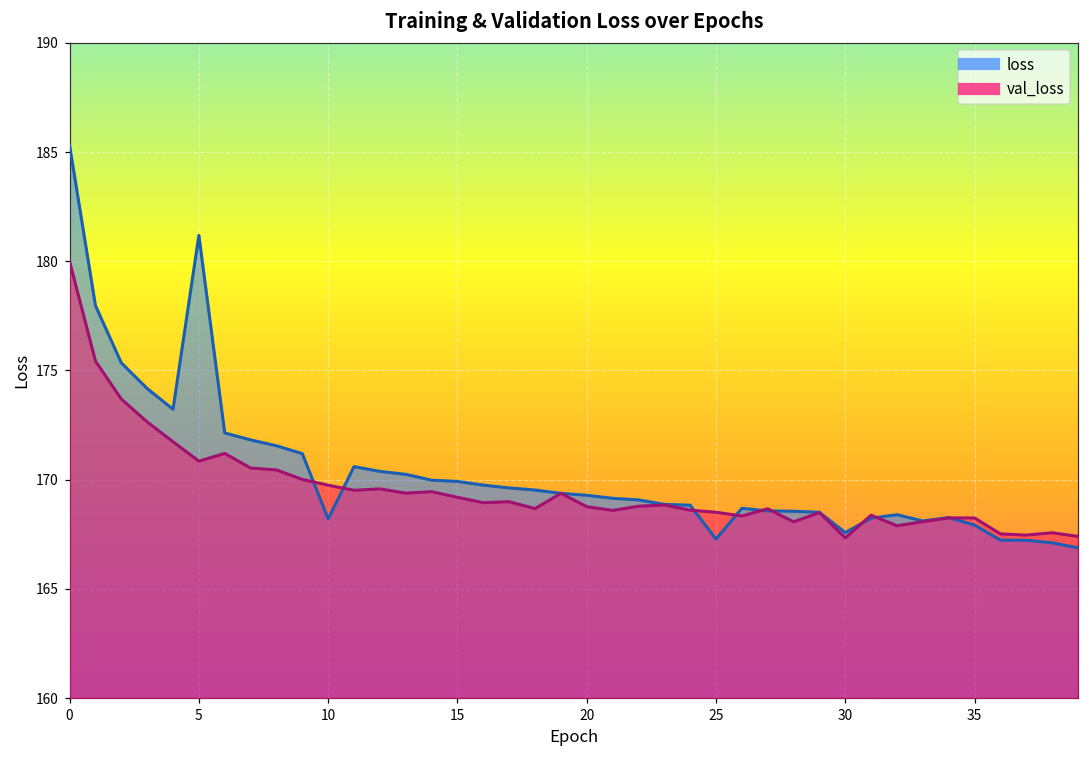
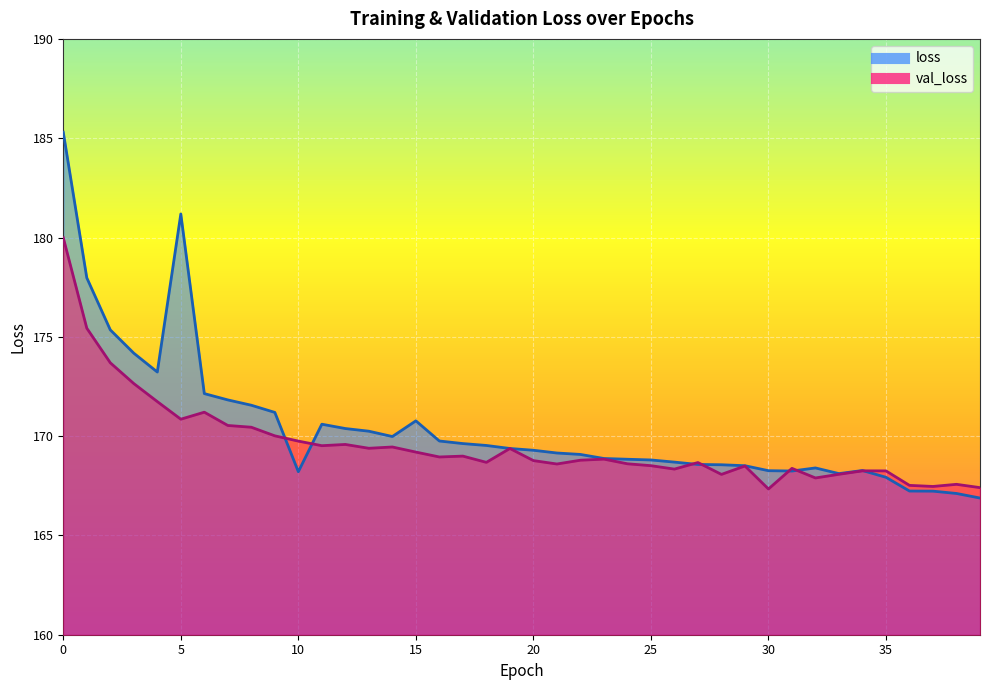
loss, 15: 169.9 -> 170.8
loss, 25: 167.3 -> 168.8
loss, 30: 167.6 -> 168.3
